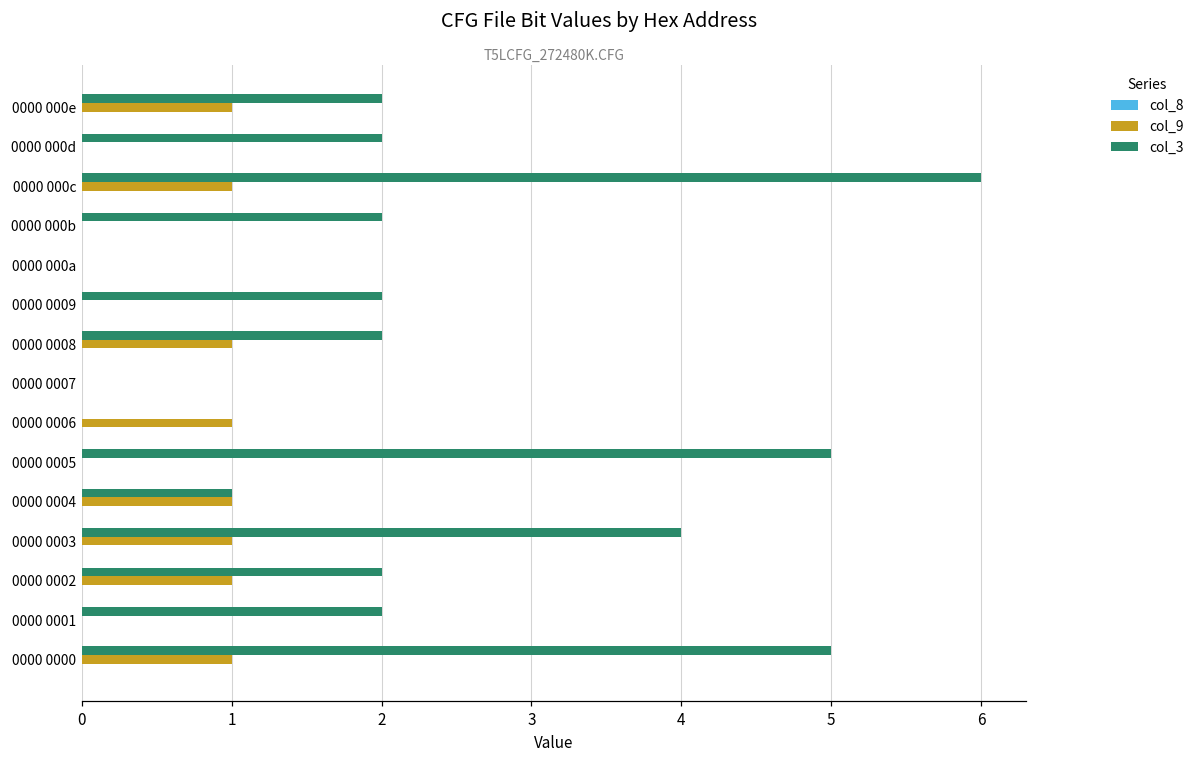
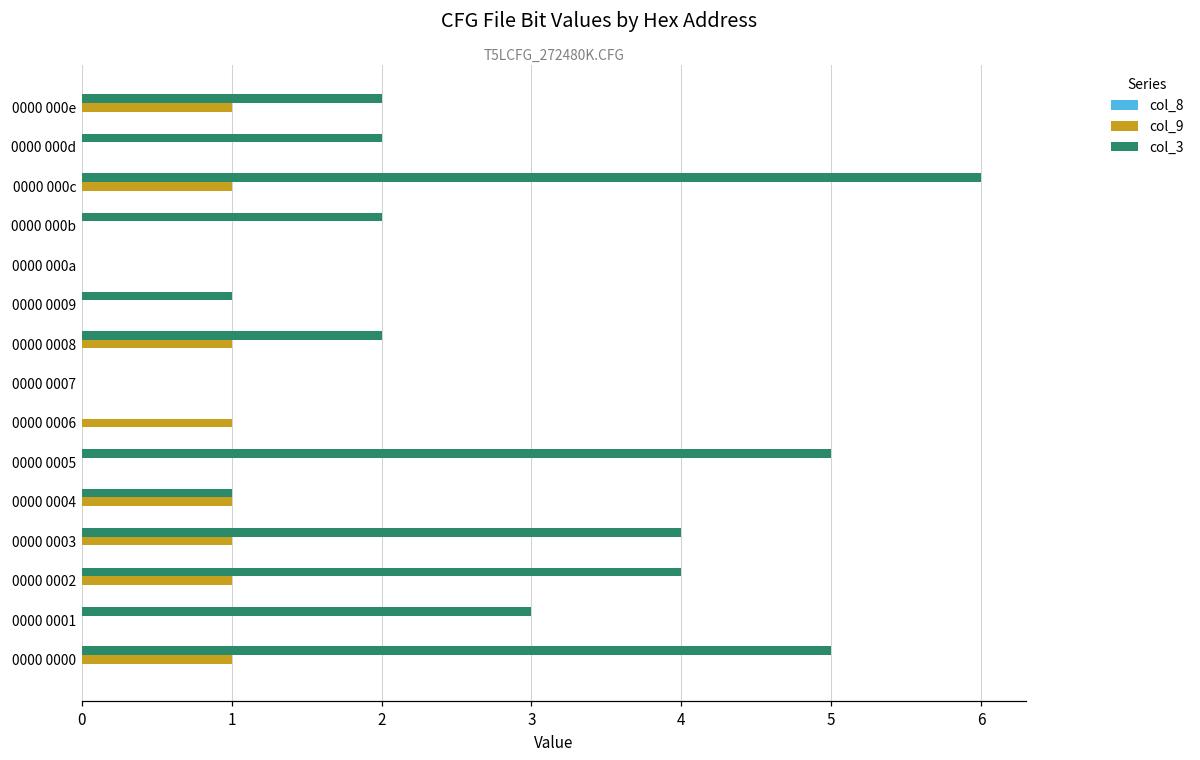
col_3, 0000 0009: 2 -> 1
col_3, 0000 0002: 2 -> 4
col_3, 0000 0001: 2 -> 3
